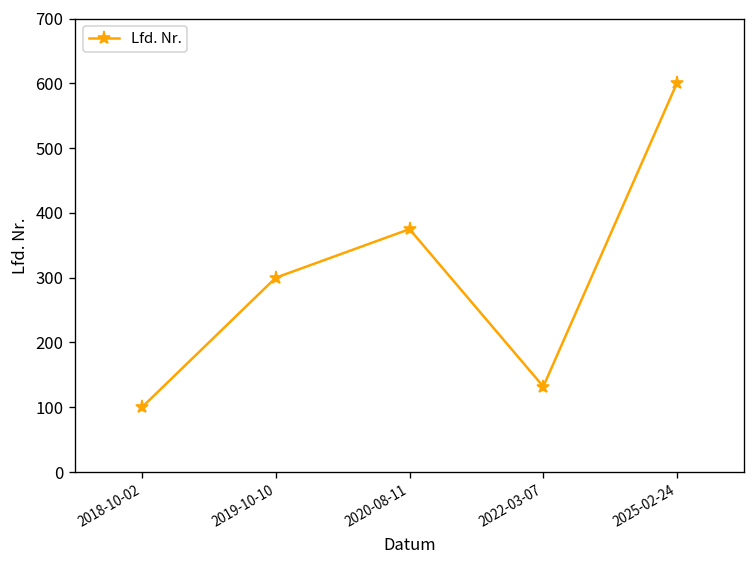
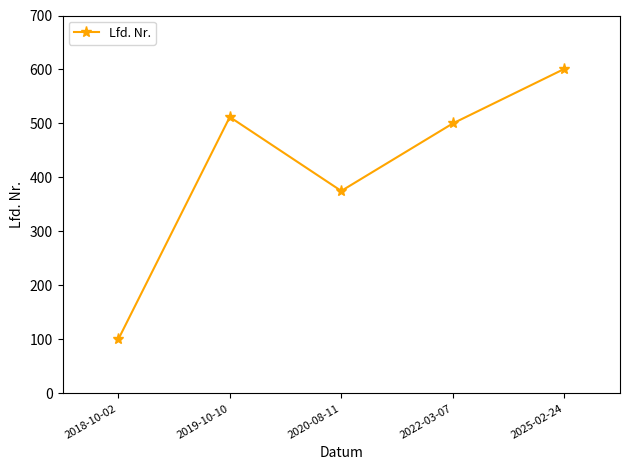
2019-10-10: 300 -> 510
2022-03-07: 130 -> 500
